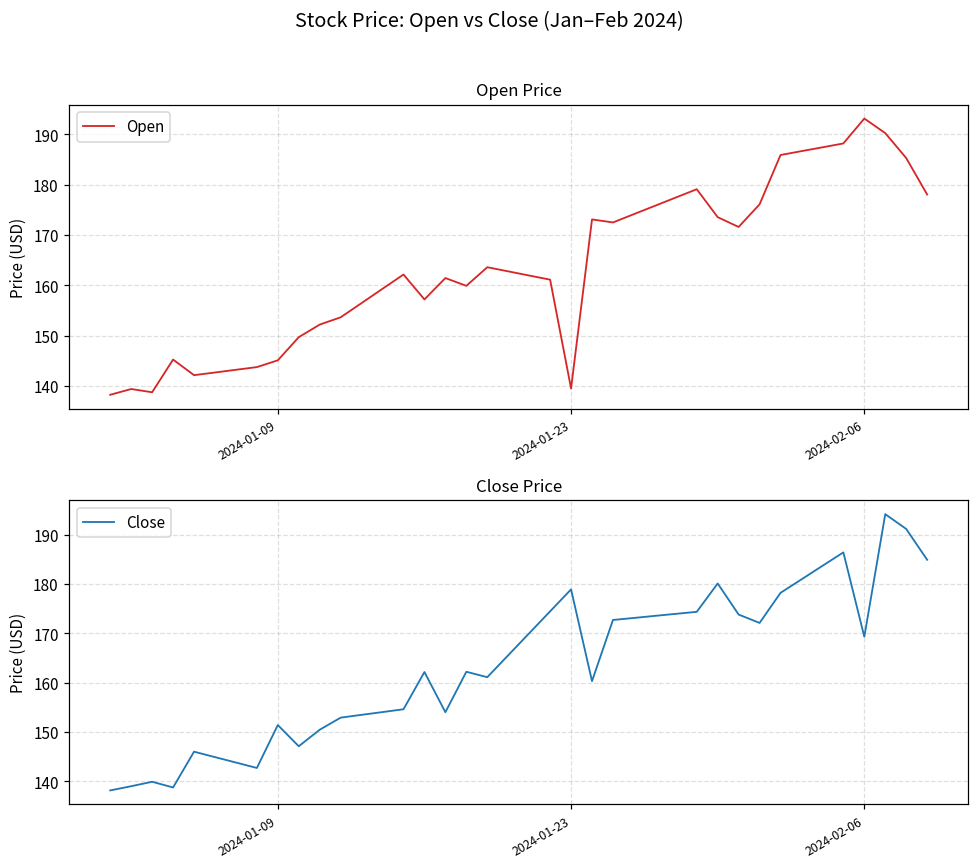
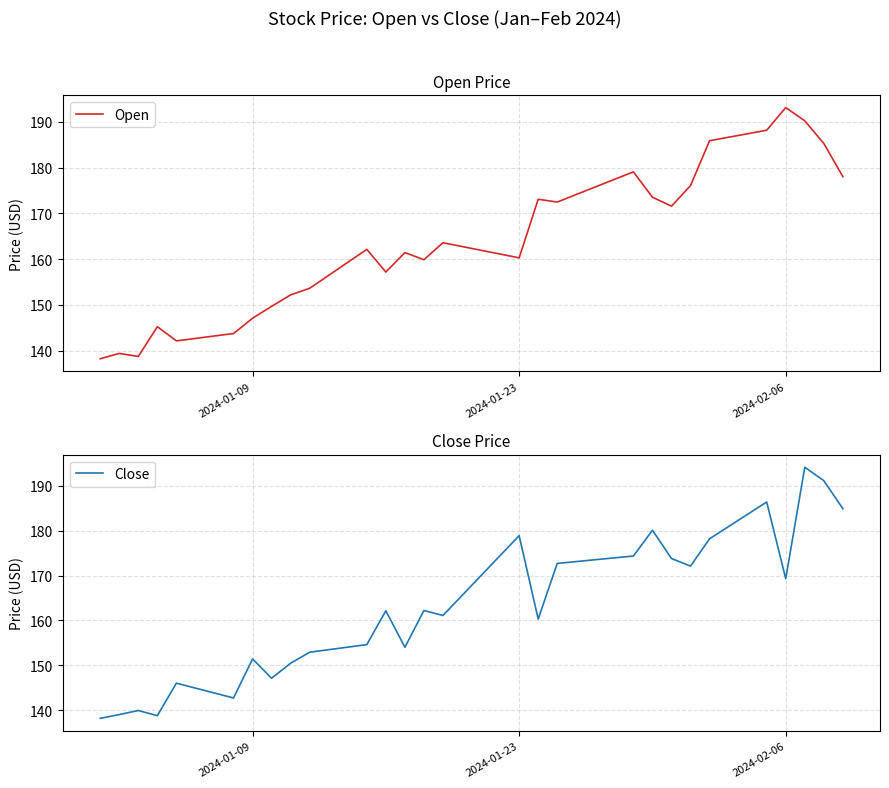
Open Price, 2024-01-09: 145 -> 147
Open Price, 2024-01-23: 140 -> 160
